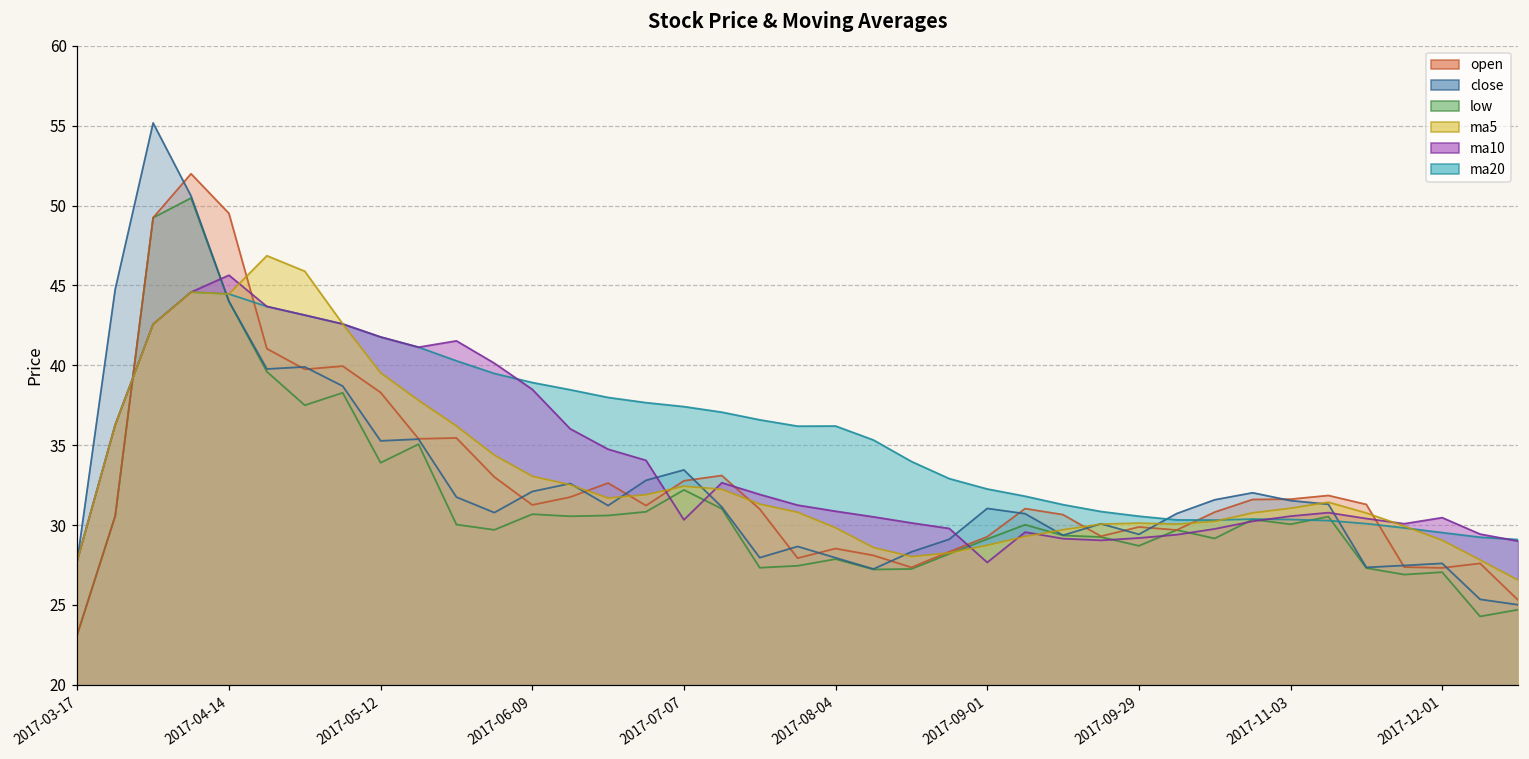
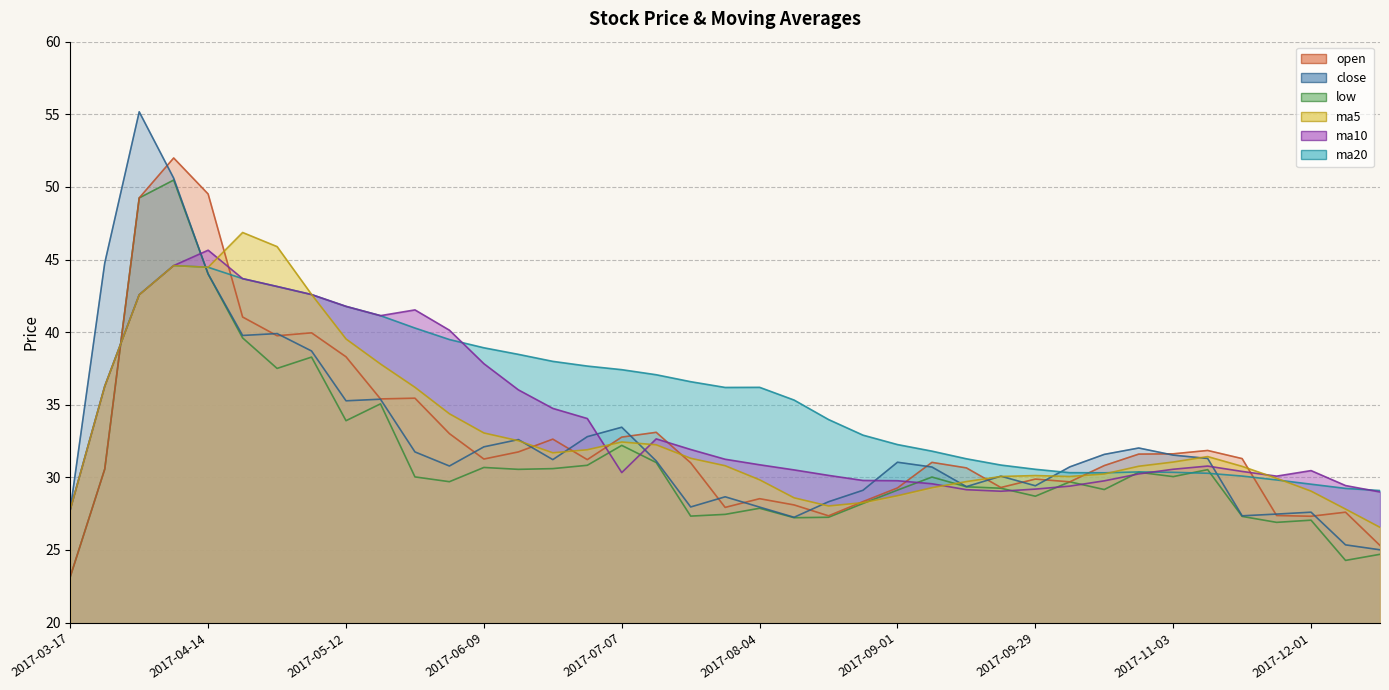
ma10, 2017-06-09: 38.5 -> 37.8
ma10, 2017-09-01: 27.7 -> 29.8
